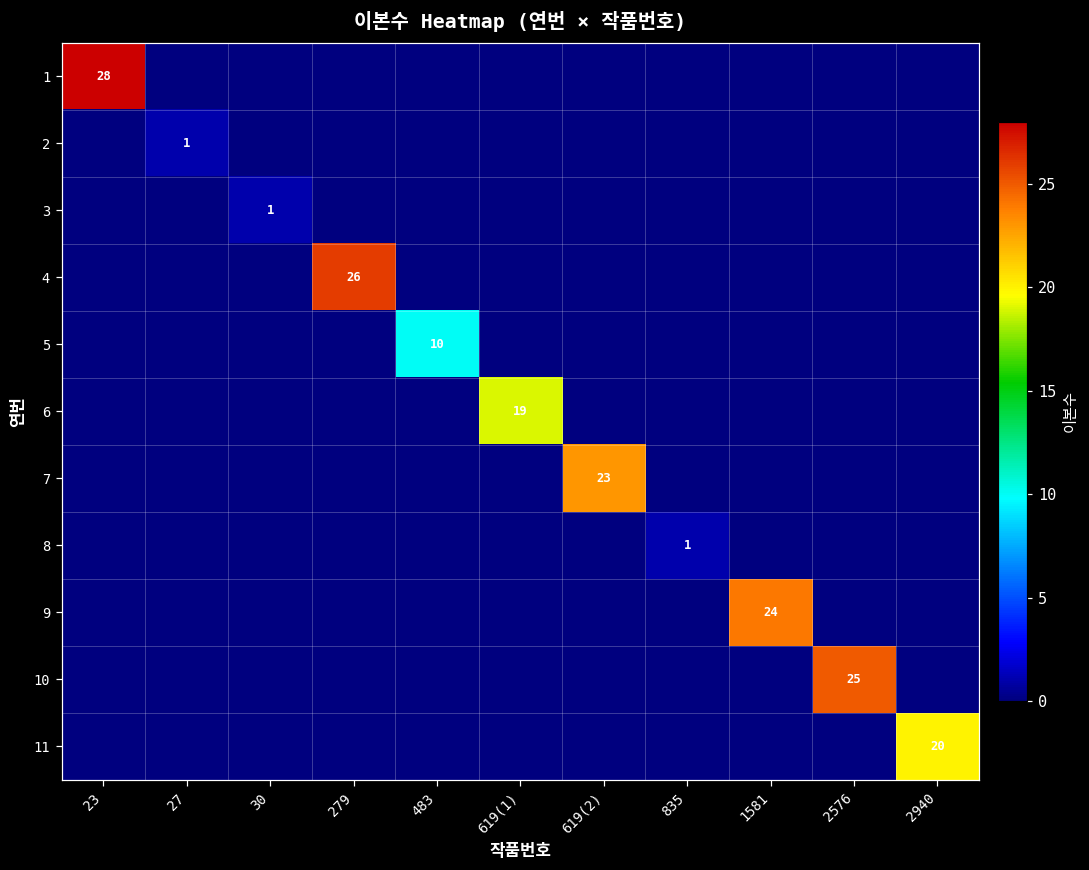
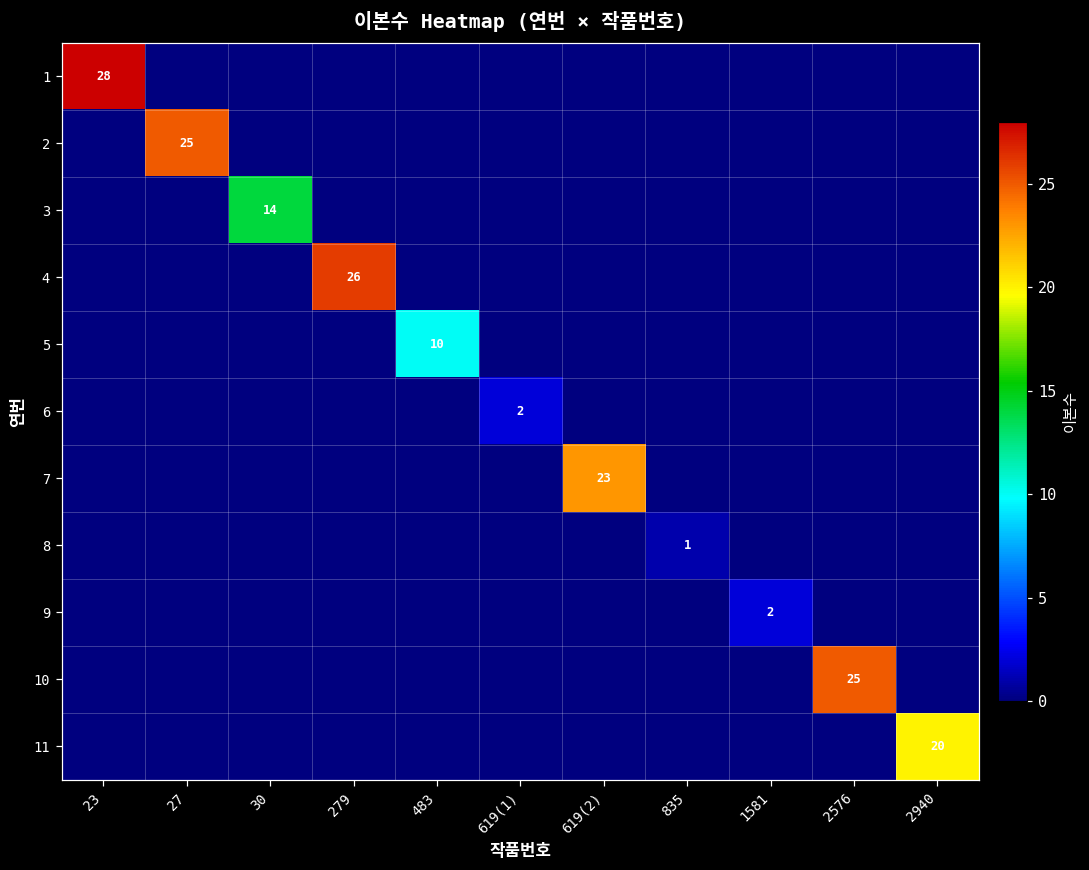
2, 27: 1 -> 25
3, 30: 1 -> 14
6, 619(1): 19 -> 2
9, 1581: 24 -> 2
